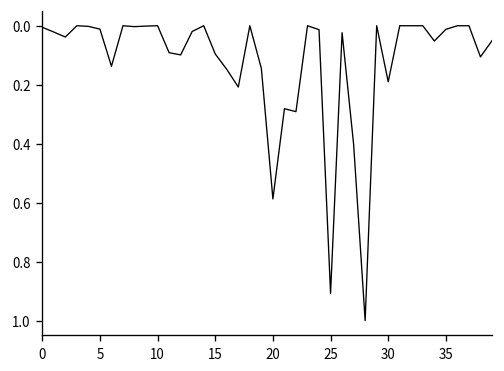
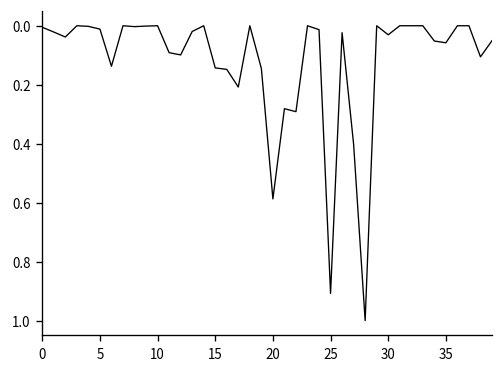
15: 0.10 -> 0.14
30: 0.19 -> 0.03
35: 0.01 -> 0.06
